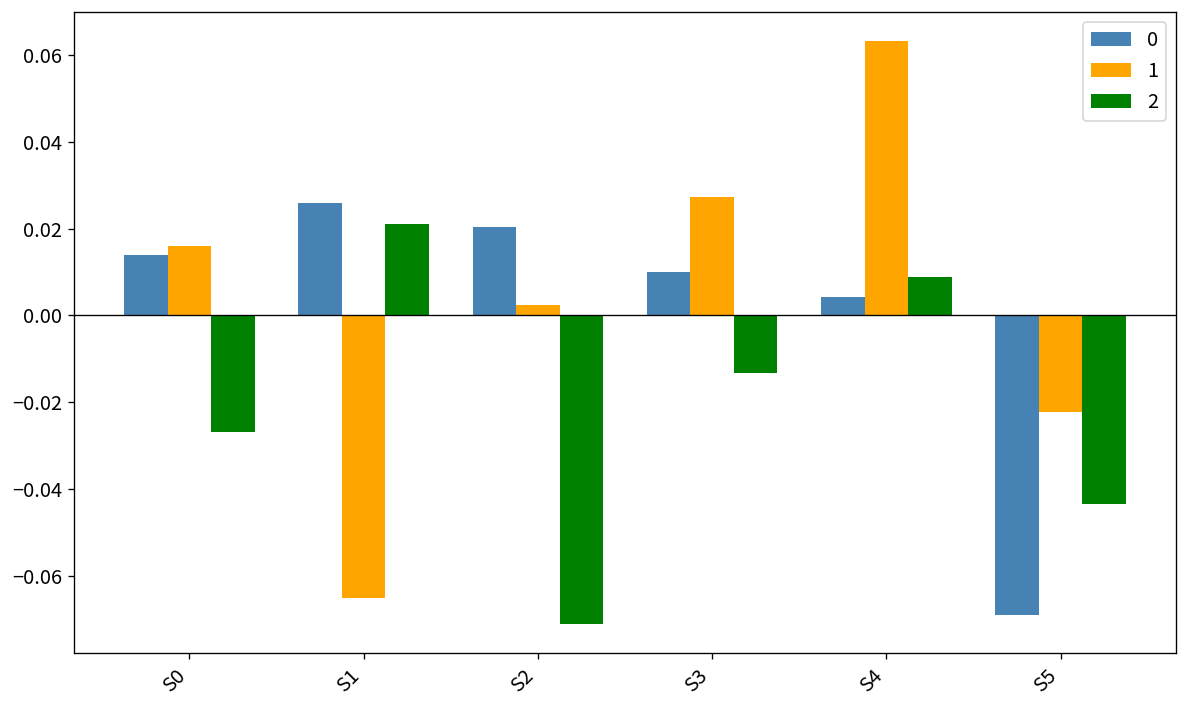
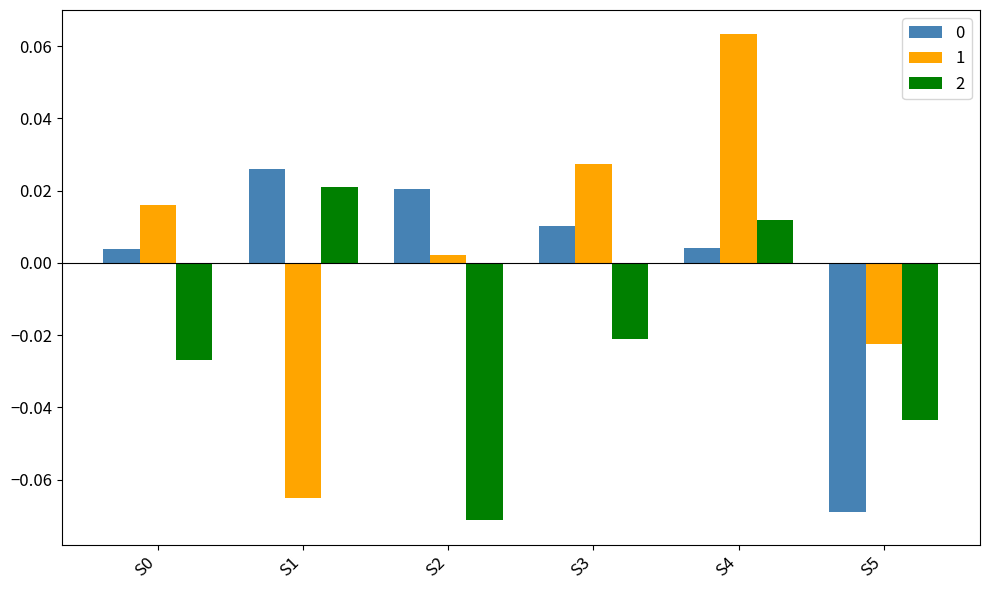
0, S0: 0.014 -> 0.004
2, S3: -0.013 -> -0.021
2, S4: 0.009 -> 0.012
